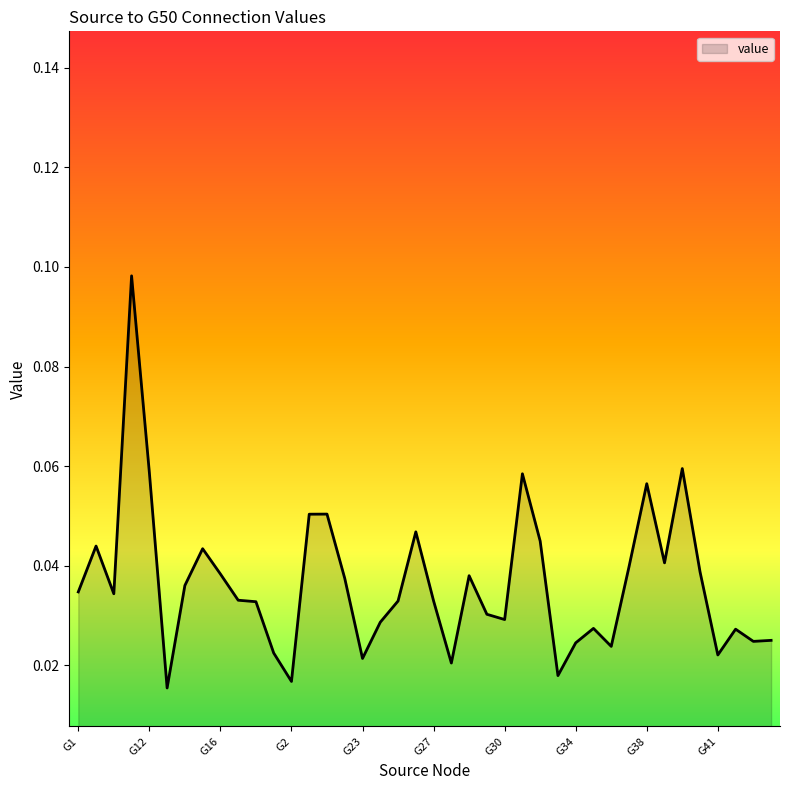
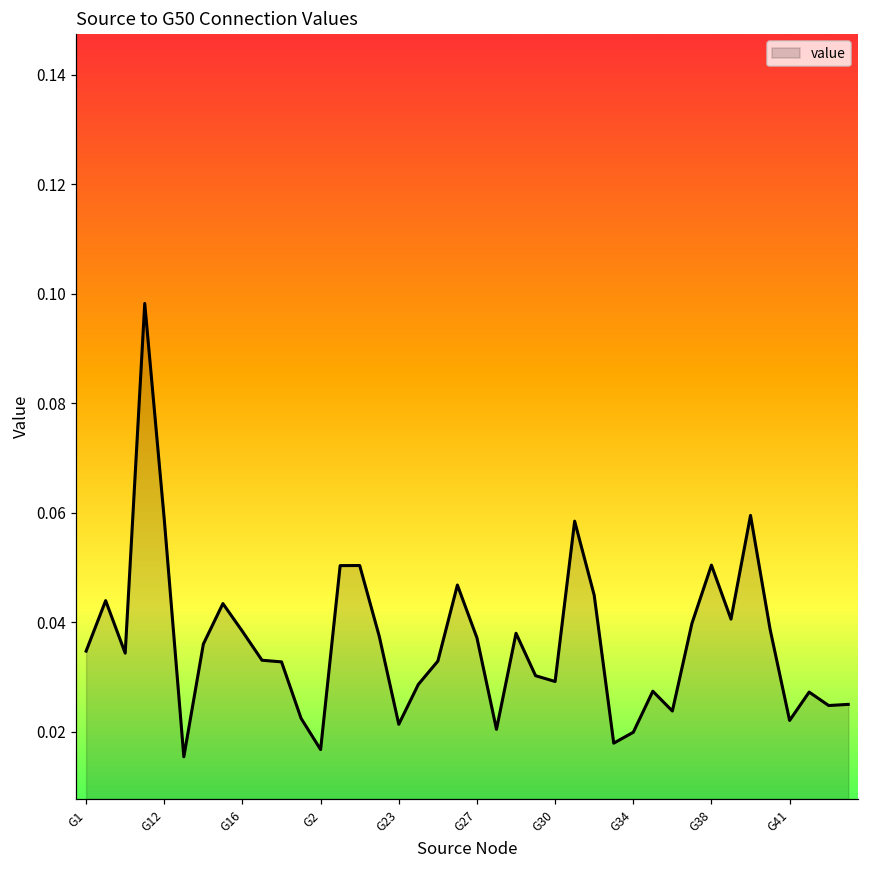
G27: 0.033 -> 0.037
G34: 0.025 -> 0.020
G38: 0.056 -> 0.050
